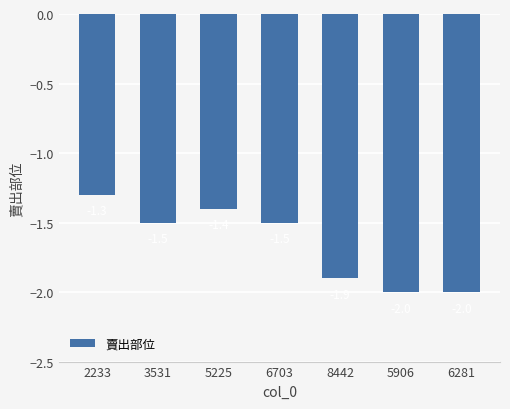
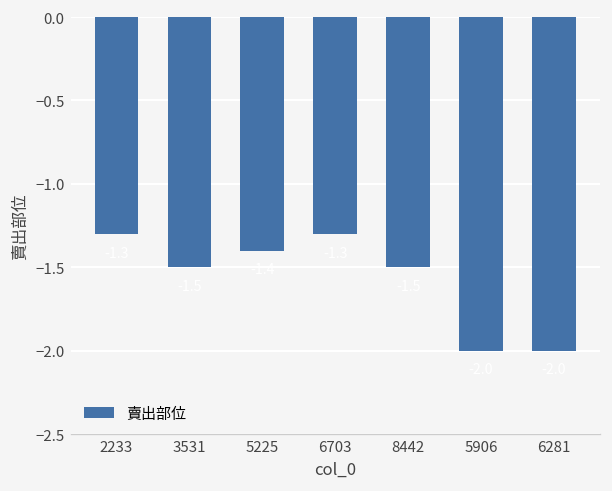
6703: -1.5 -> -1.3
8442: -1.9 -> -1.5
